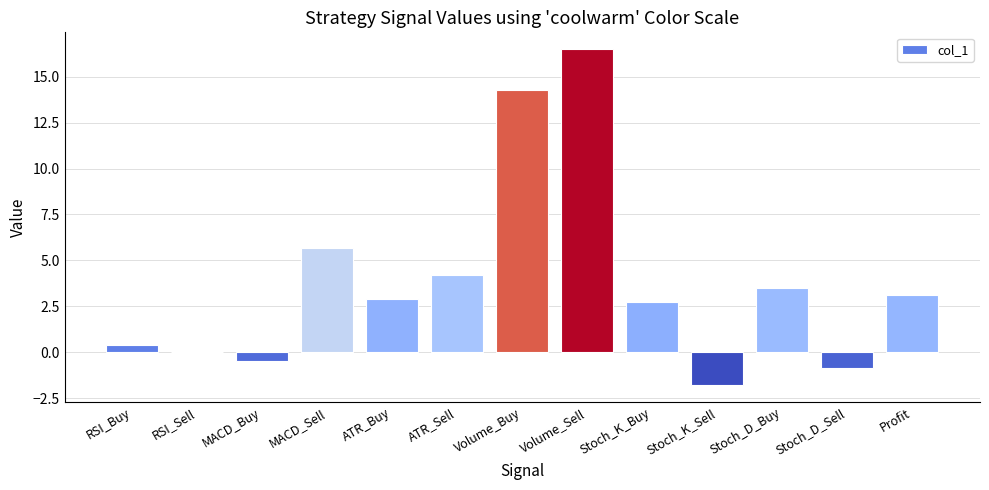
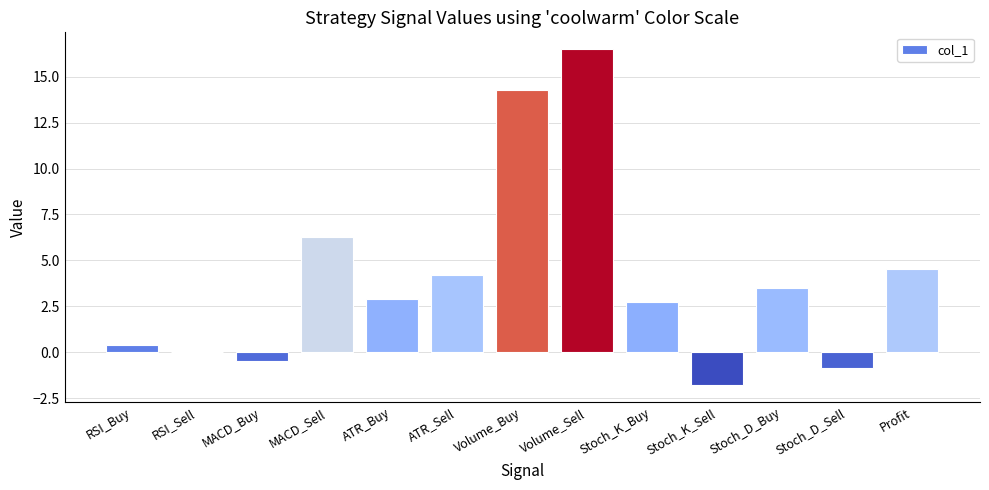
MACD_Sell: 5.7 -> 6.3
Profit: 3.1 -> 4.5
